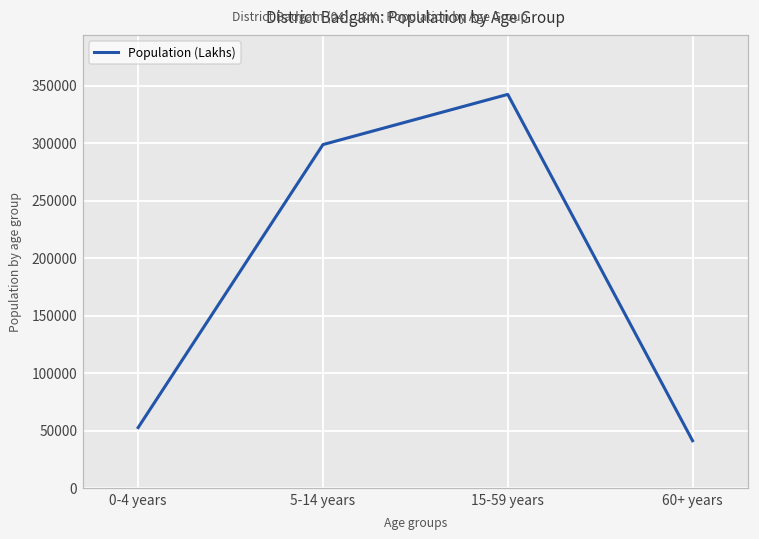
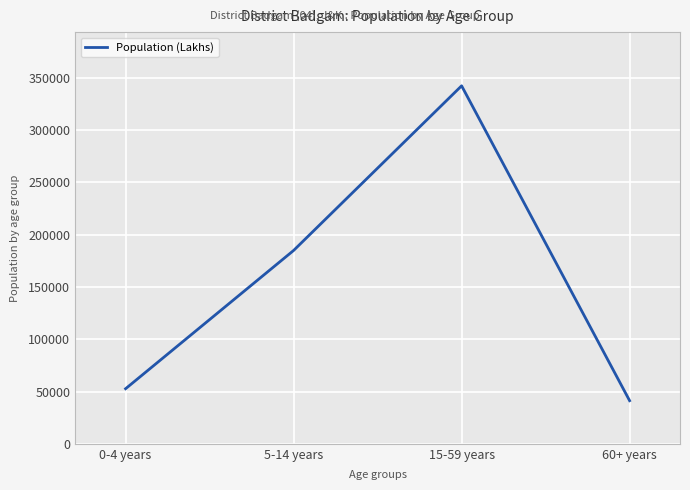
5-14 years: 299000 -> 185000
